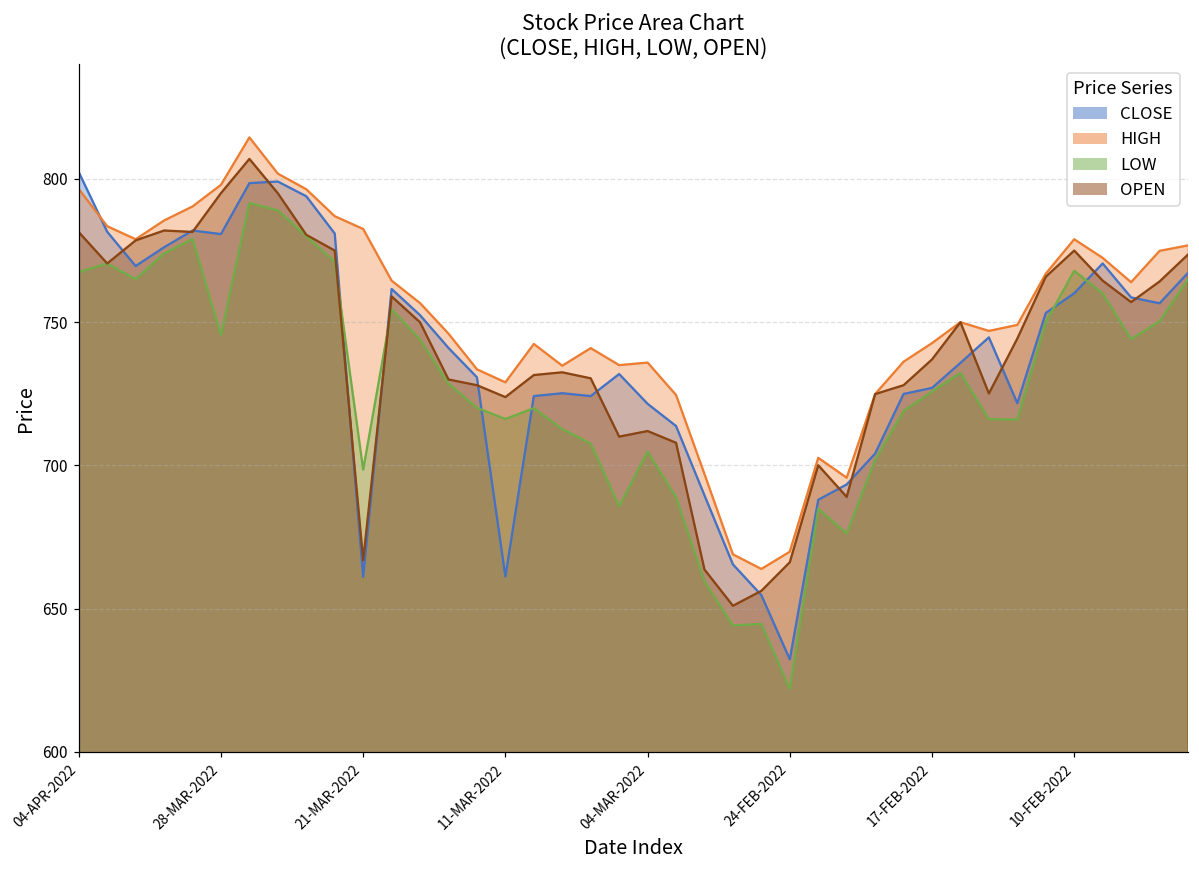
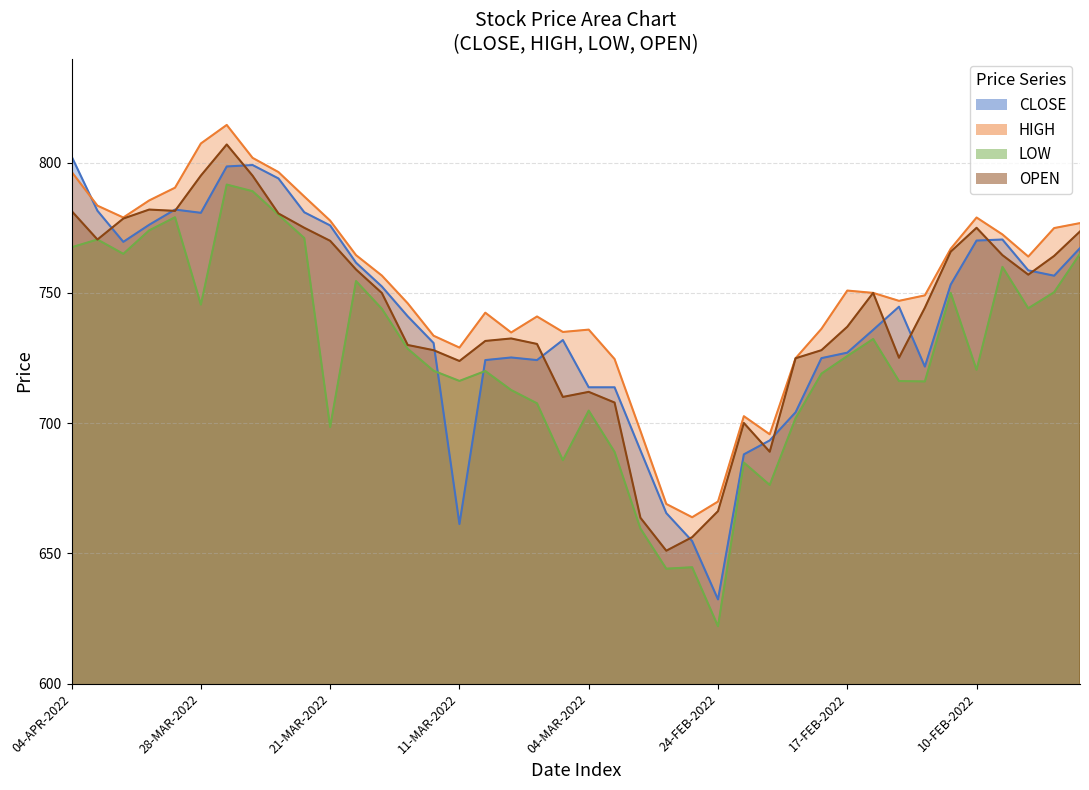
HIGH, 28-MAR-2022: 798 -> 807
CLOSE, 21-MAR-2022: 661 -> 776
HIGH, 21-MAR-2022: 783 -> 778
OPEN, 21-MAR-2022: 667 -> 770
CLOSE, 04-MAR-2022: 722 -> 714
HIGH, 17-FEB-2022: 743 -> 751
CLOSE, 10-FEB-2022: 760 -> 770
LOW, 10-FEB-2022: 768 -> 720
